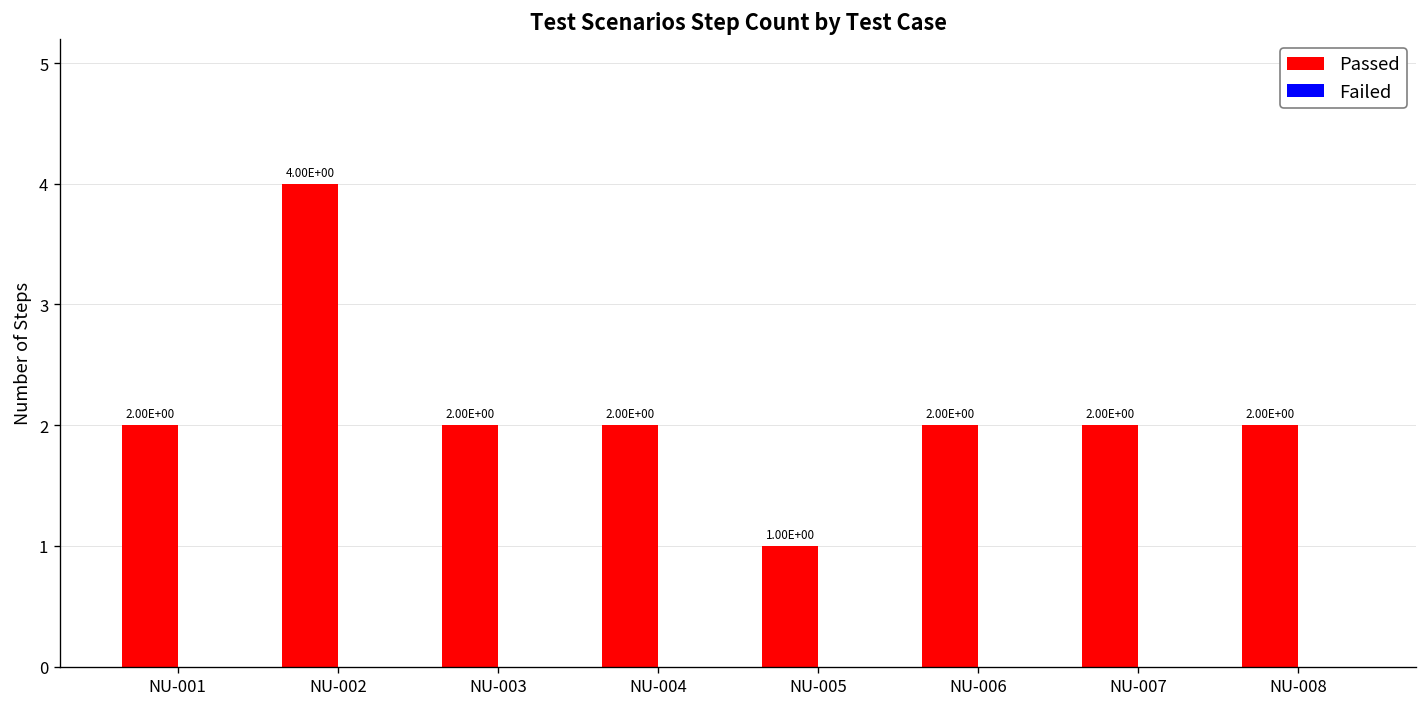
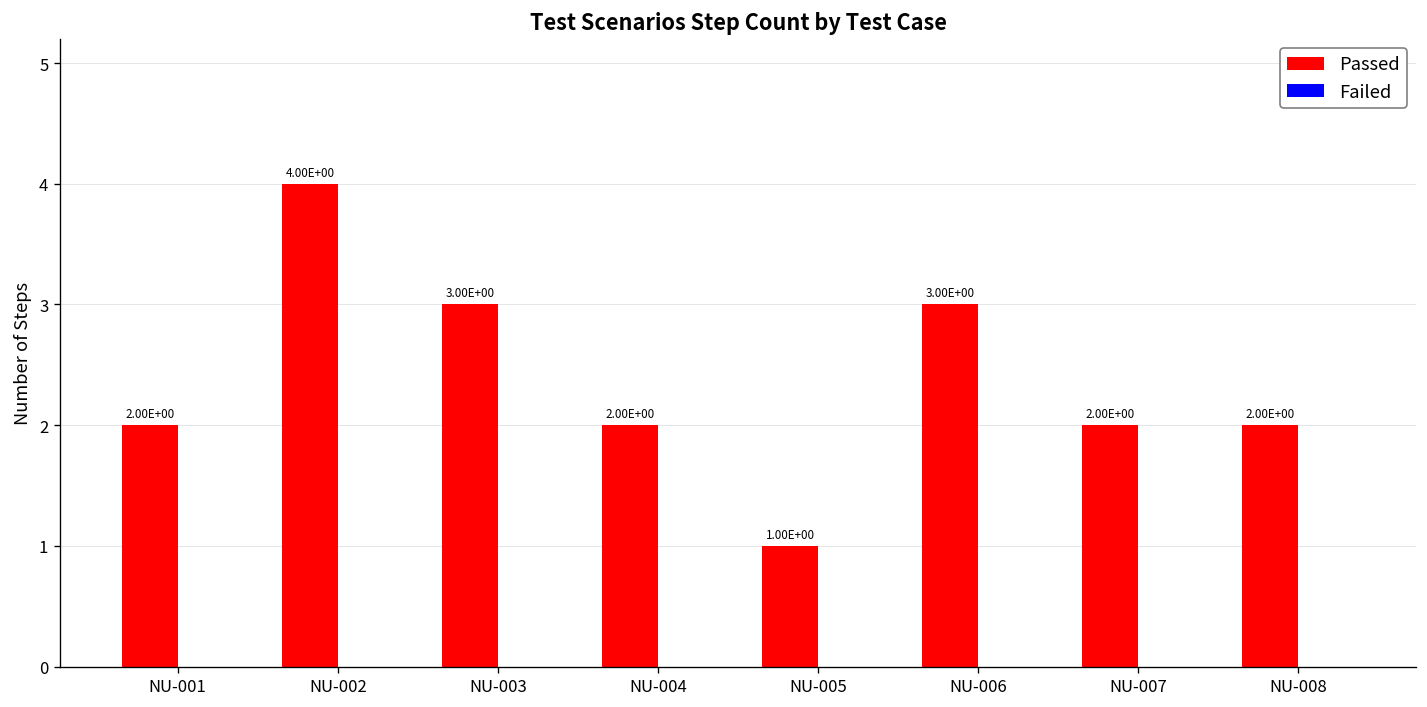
Passed, NU-003: 2.00E+00 -> 3.00E+00
Passed, NU-006: 2.00E+00 -> 3.00E+00
